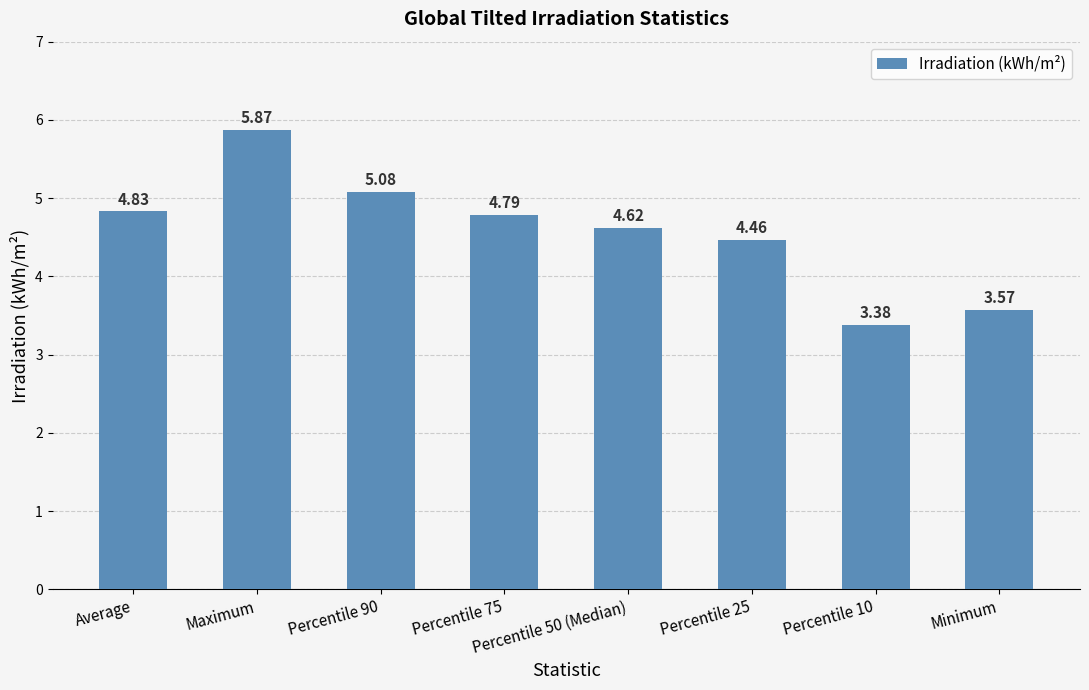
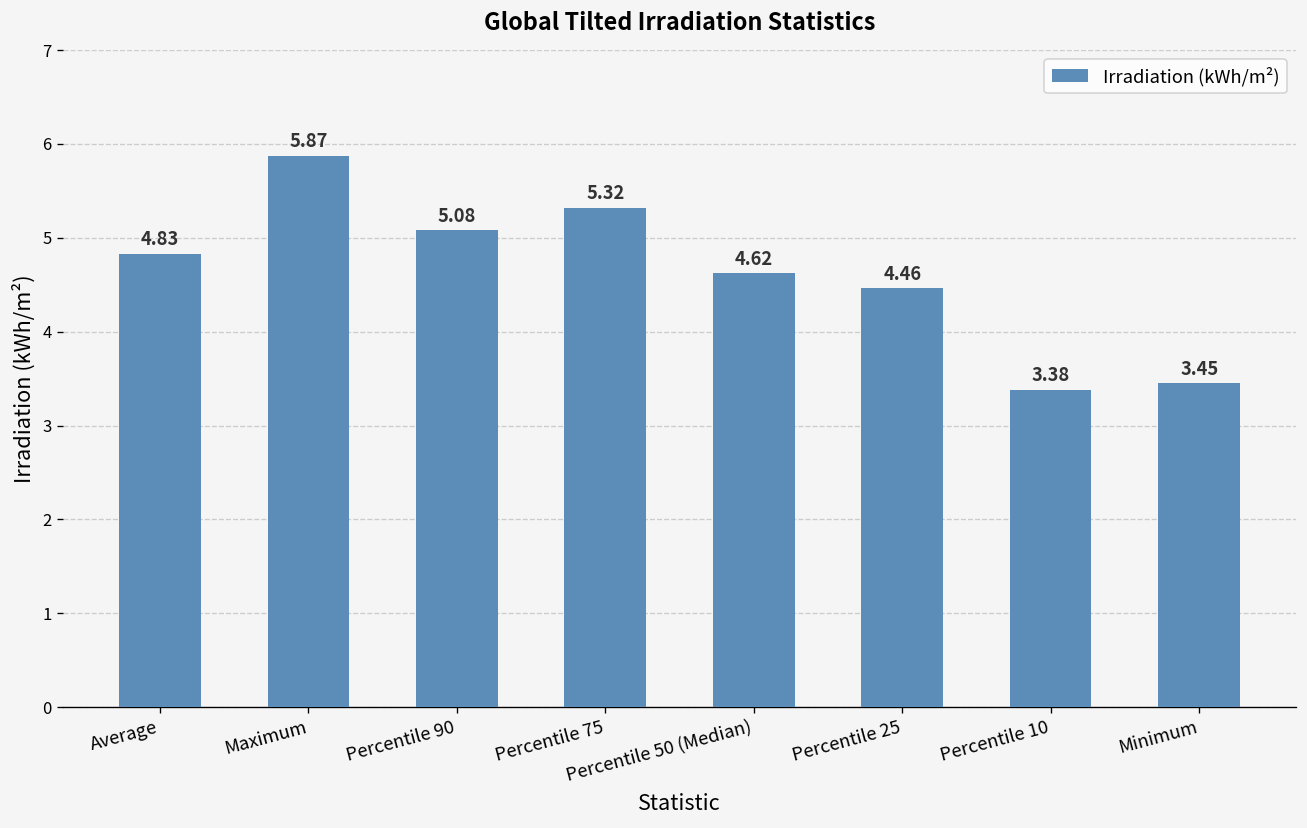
Percentile 75: 4.79 -> 5.32
Minimum: 3.57 -> 3.45
